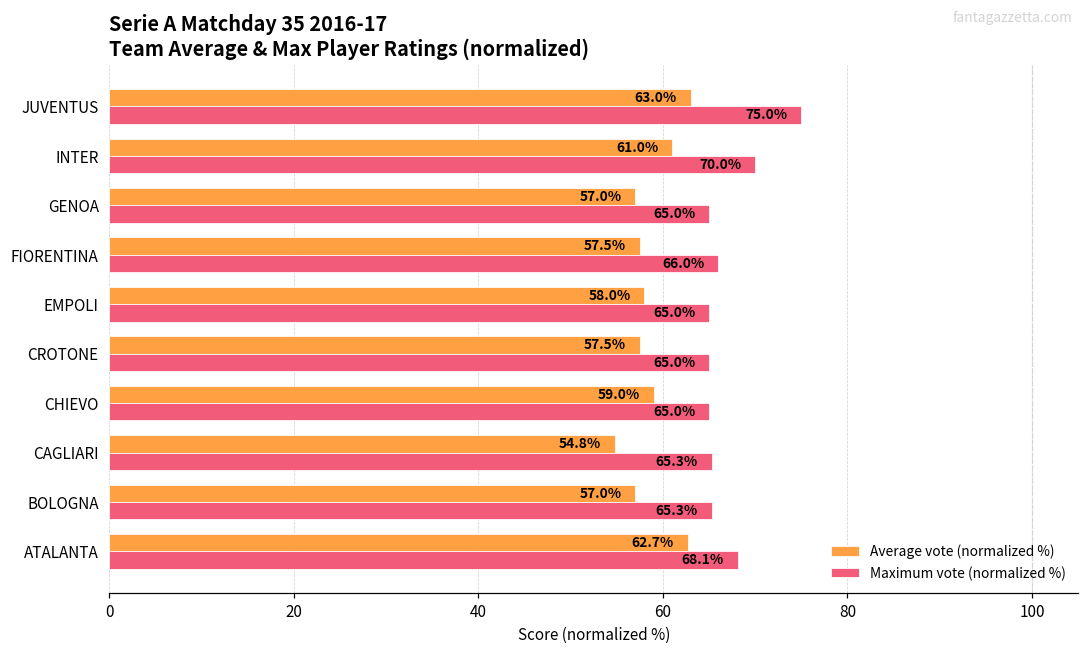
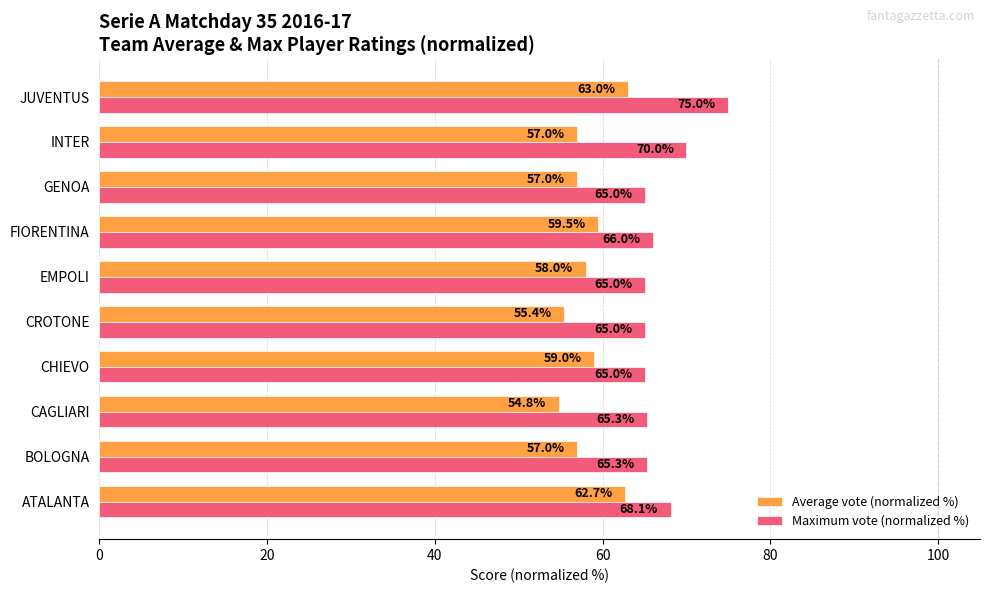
Average vote (normalized %), INTER: 61.0% -> 57.0%
Average vote (normalized %), FIORENTINA: 57.5% -> 59.5%
Average vote (normalized %), CROTONE: 57.5% -> 55.4%
